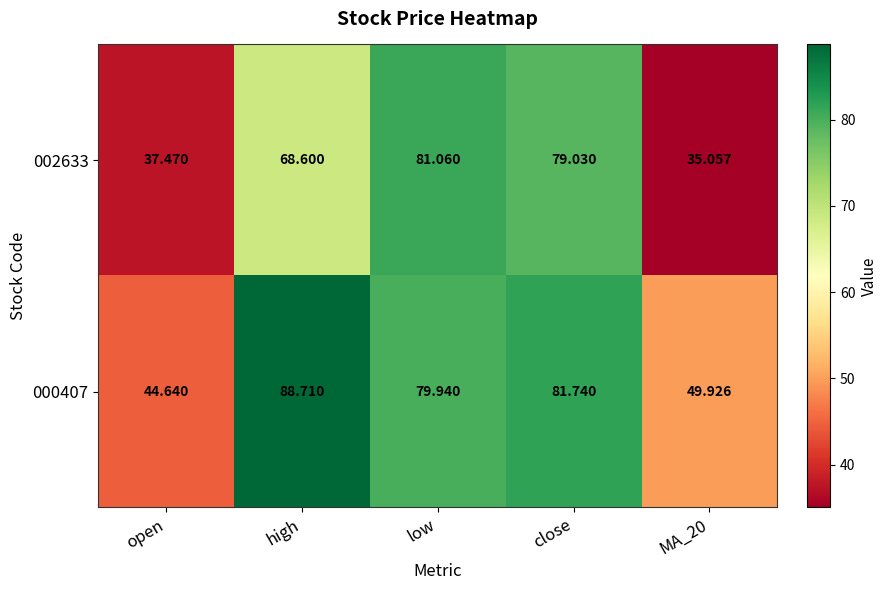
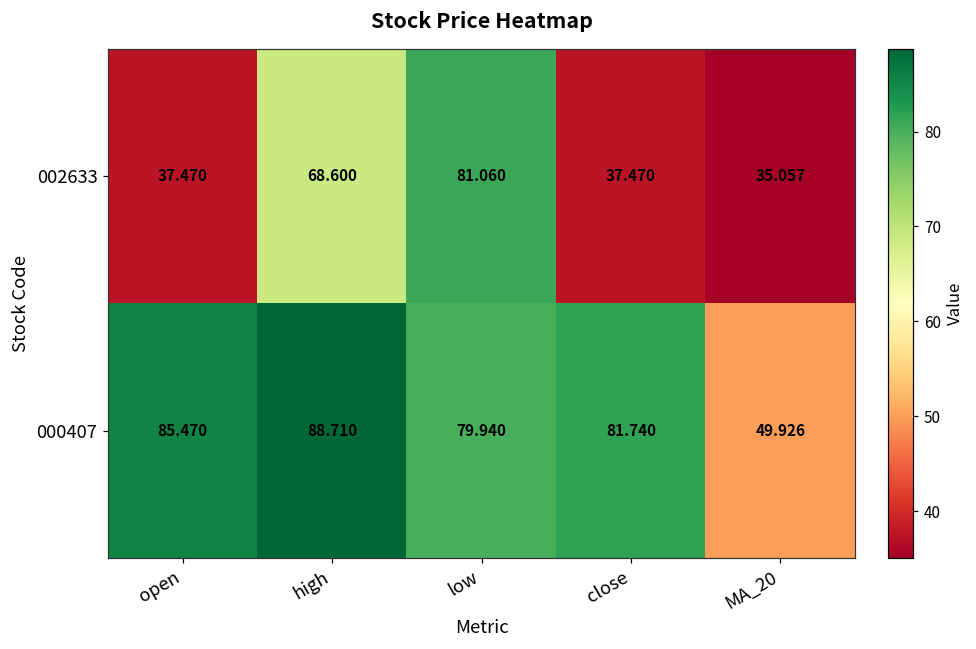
002633, close: 79.030 -> 37.470
000407, open: 44.640 -> 85.470
